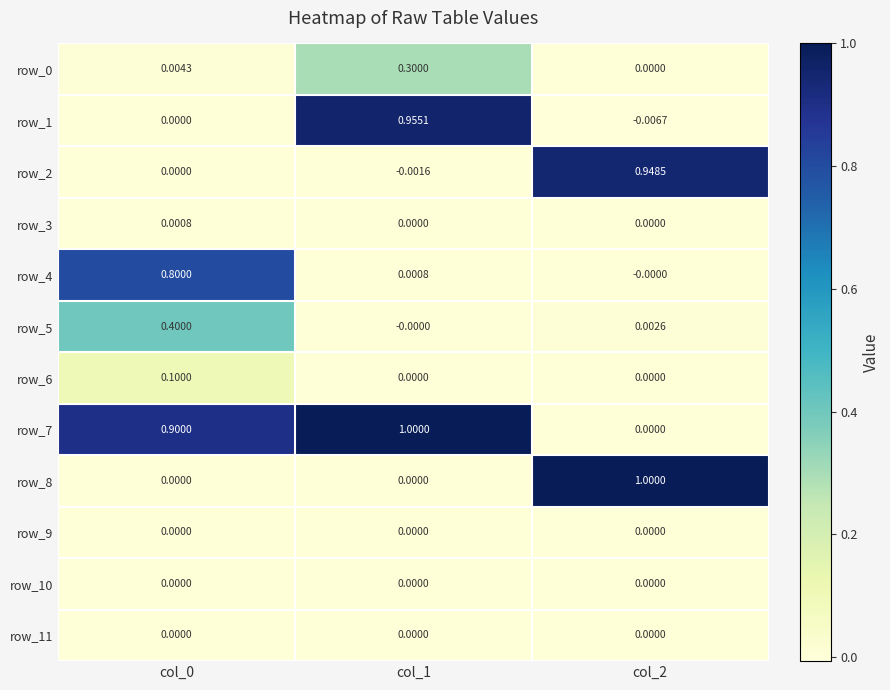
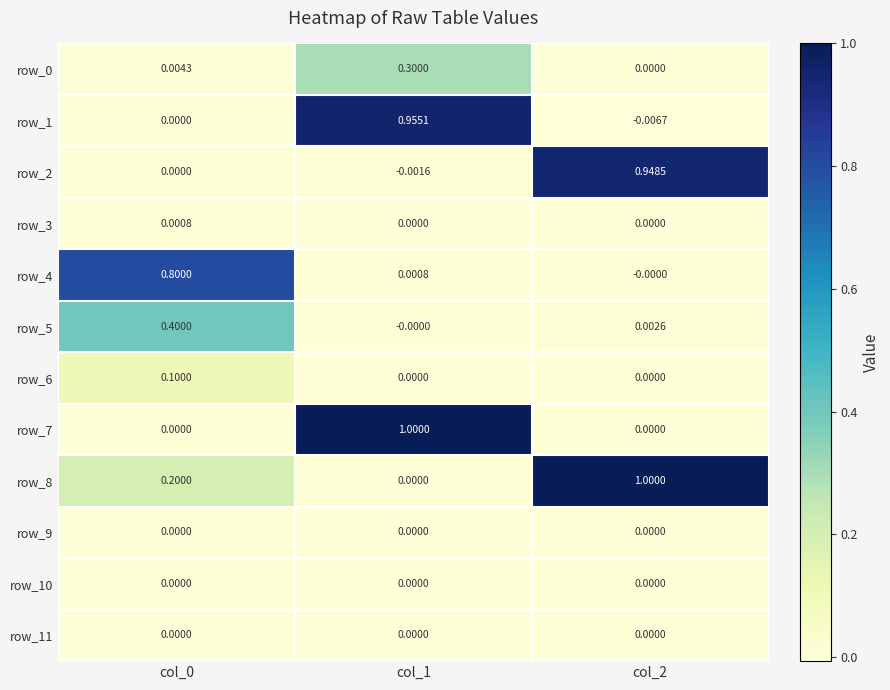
row_7, col_0: 0.9000 -> 0.0000
row_8, col_0: 0.0000 -> 0.2000
